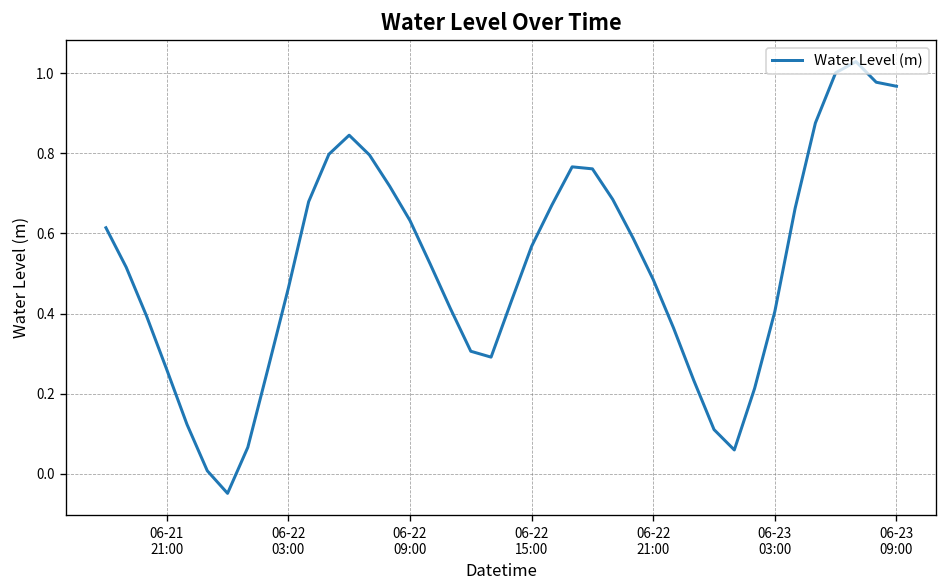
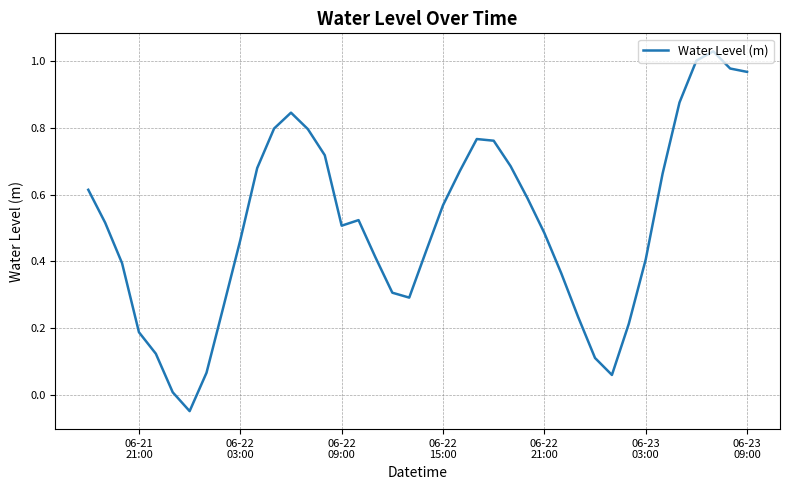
06-21 21:00: 0.26 -> 0.19
06-22 09:00: 0.63 -> 0.51
